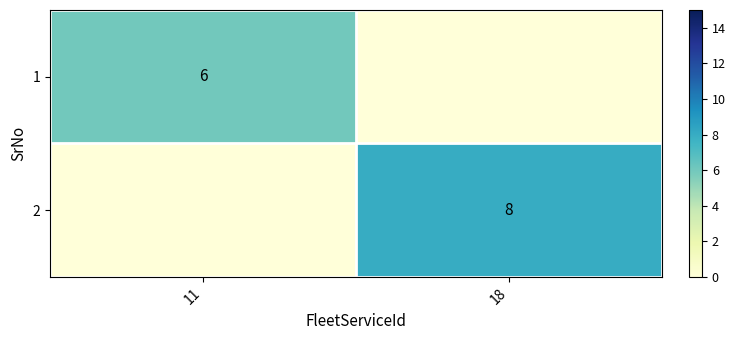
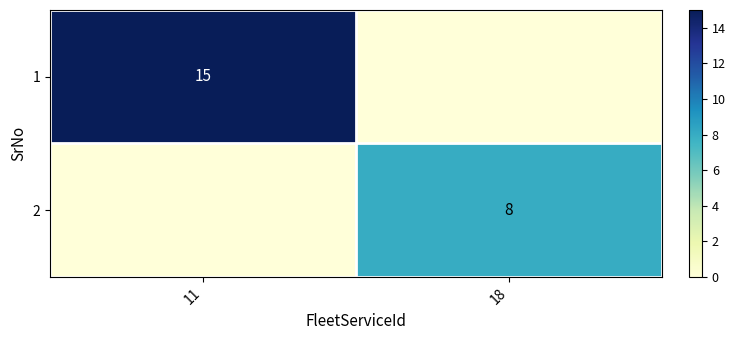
1, 11: 6 -> 15
